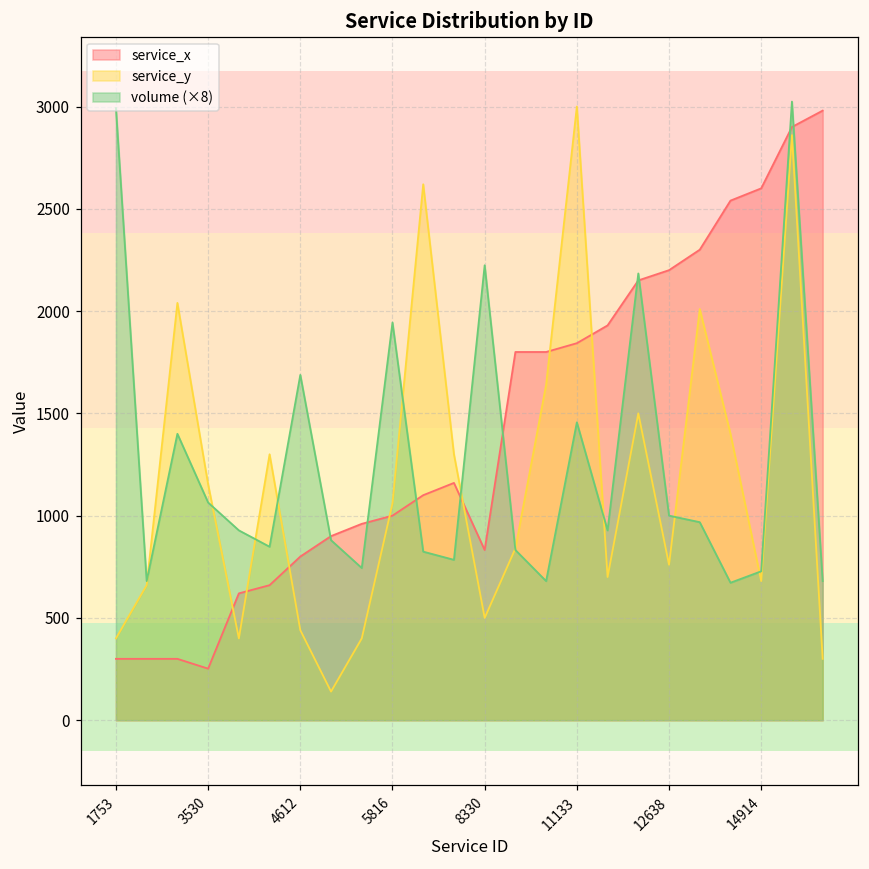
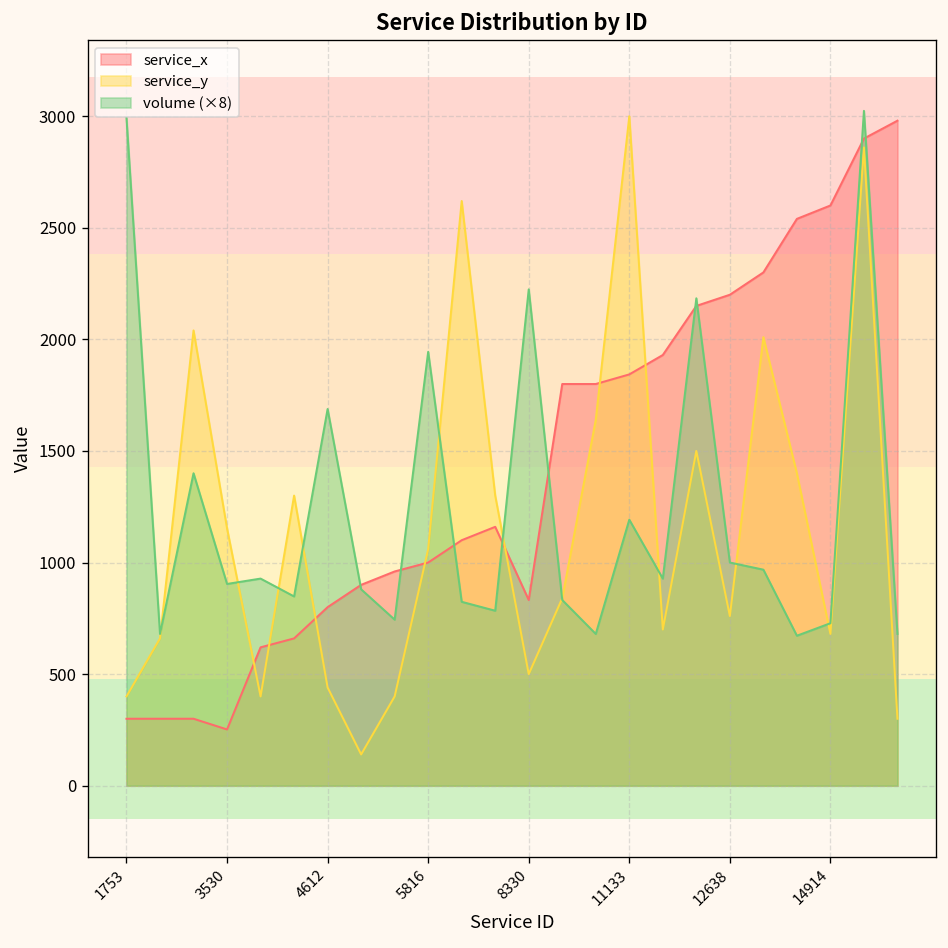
volume (×8), 3530: 1060 -> 900
volume (×8), 11133: 1460 -> 1190
